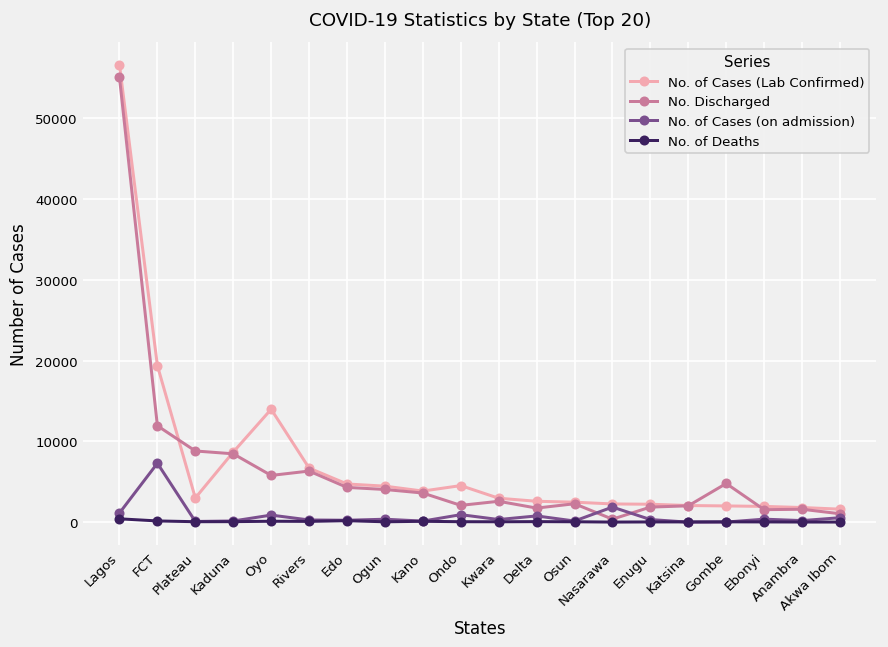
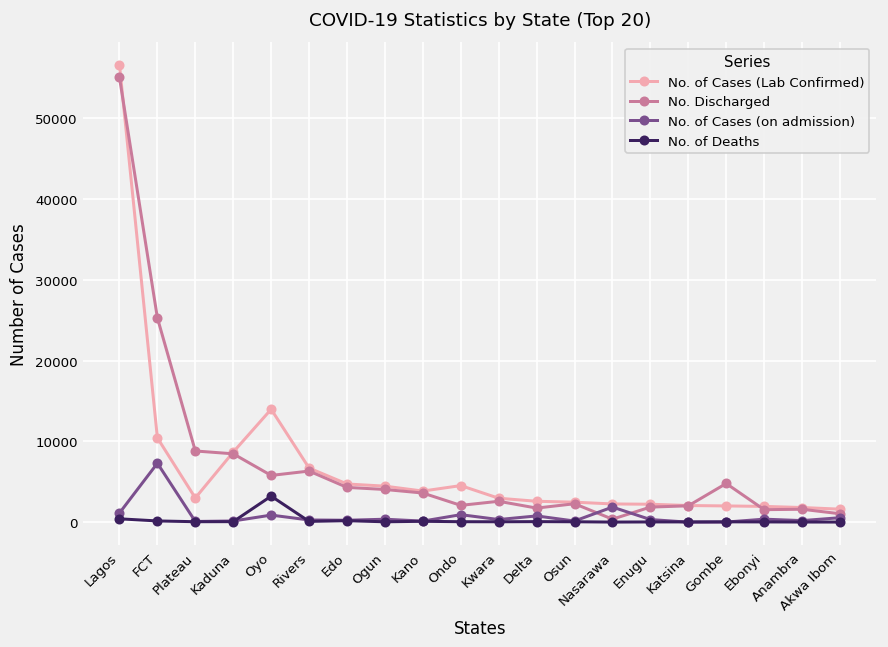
No. of Cases (Lab Confirmed), FCT: 19000 -> 10000
No. Discharged, FCT: 12000 -> 25000
No. of Deaths, Oyo: 0 -> 3000
